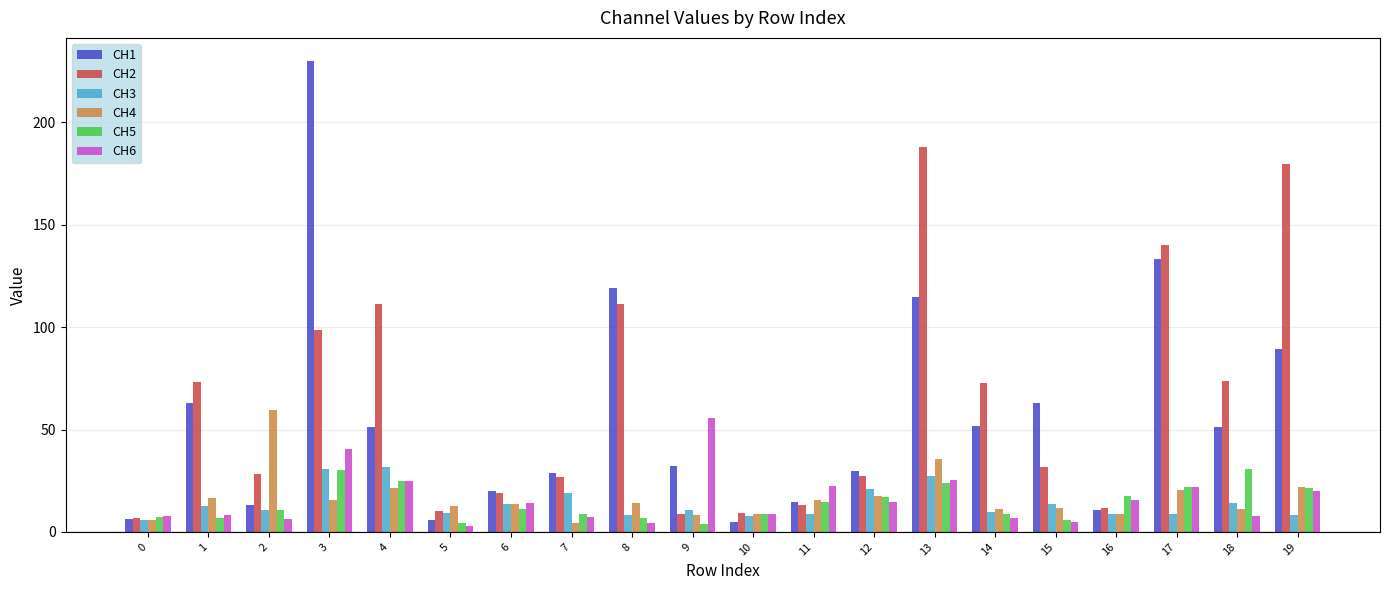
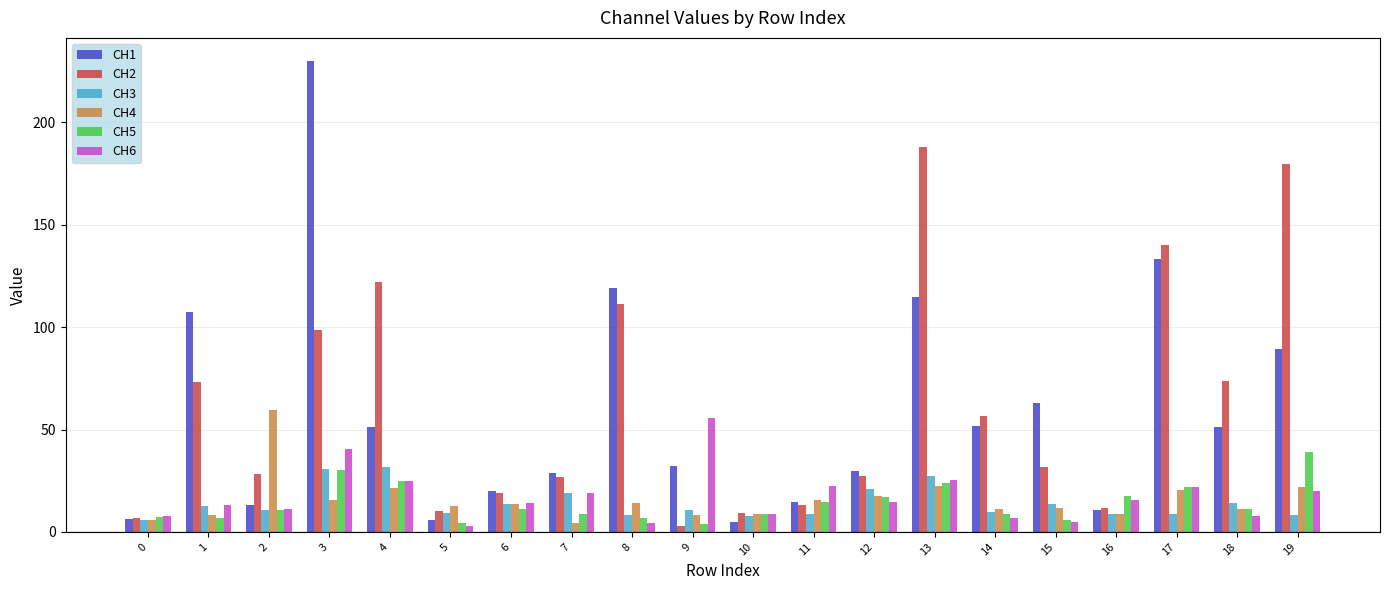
CH1, 1: 63 -> 107
CH4, 1: 16 -> 8
CH6, 1: 8 -> 13
CH6, 2: 6 -> 11
CH2, 4: 111 -> 122
CH6, 7: 7 -> 19
CH2, 9: 9 -> 3
CH4, 13: 36 -> 23
CH2, 14: 73 -> 57
CH5, 18: 31 -> 11
CH5, 19: 21 -> 39
